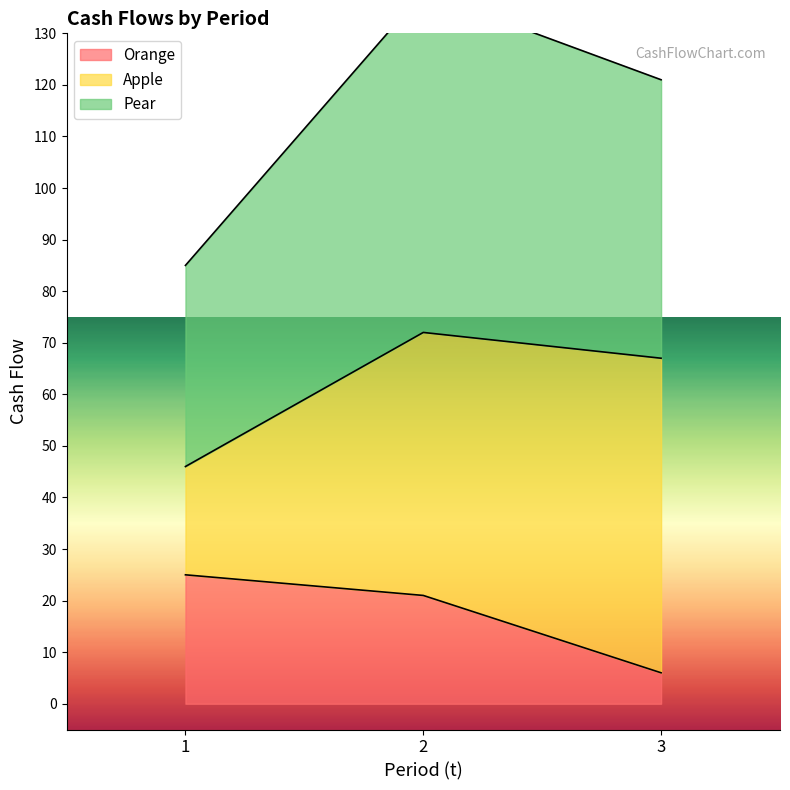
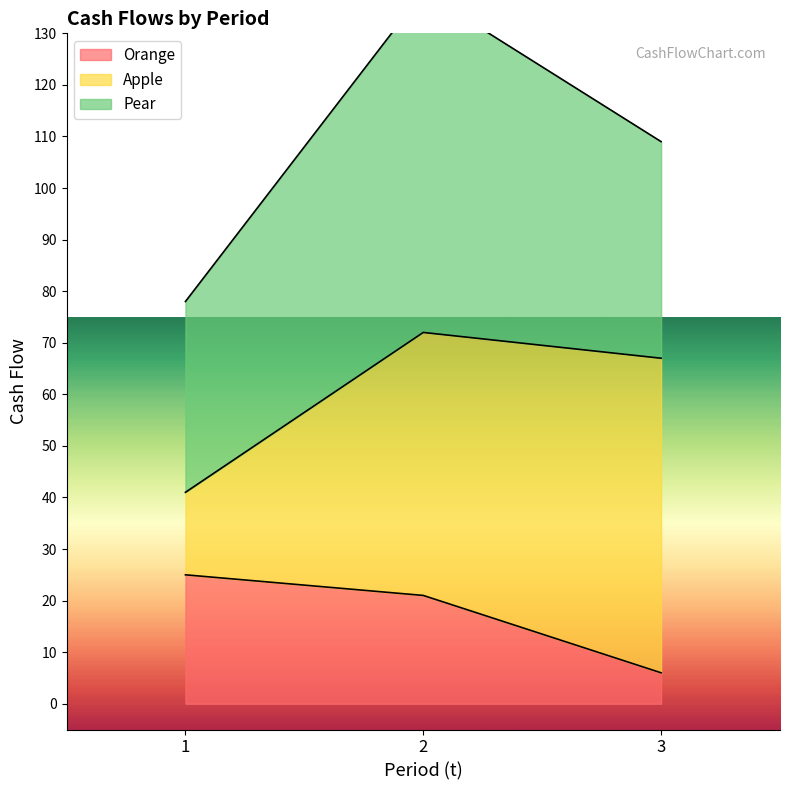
Apple, 1: 21 -> 16
Pear, 1: 39 -> 37
Pear, 3: 54 -> 42
